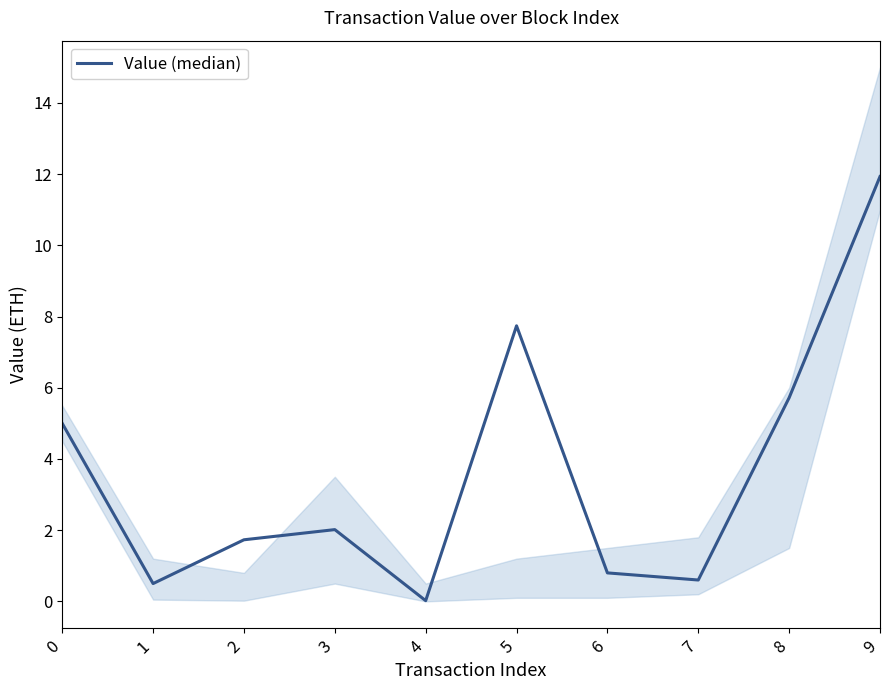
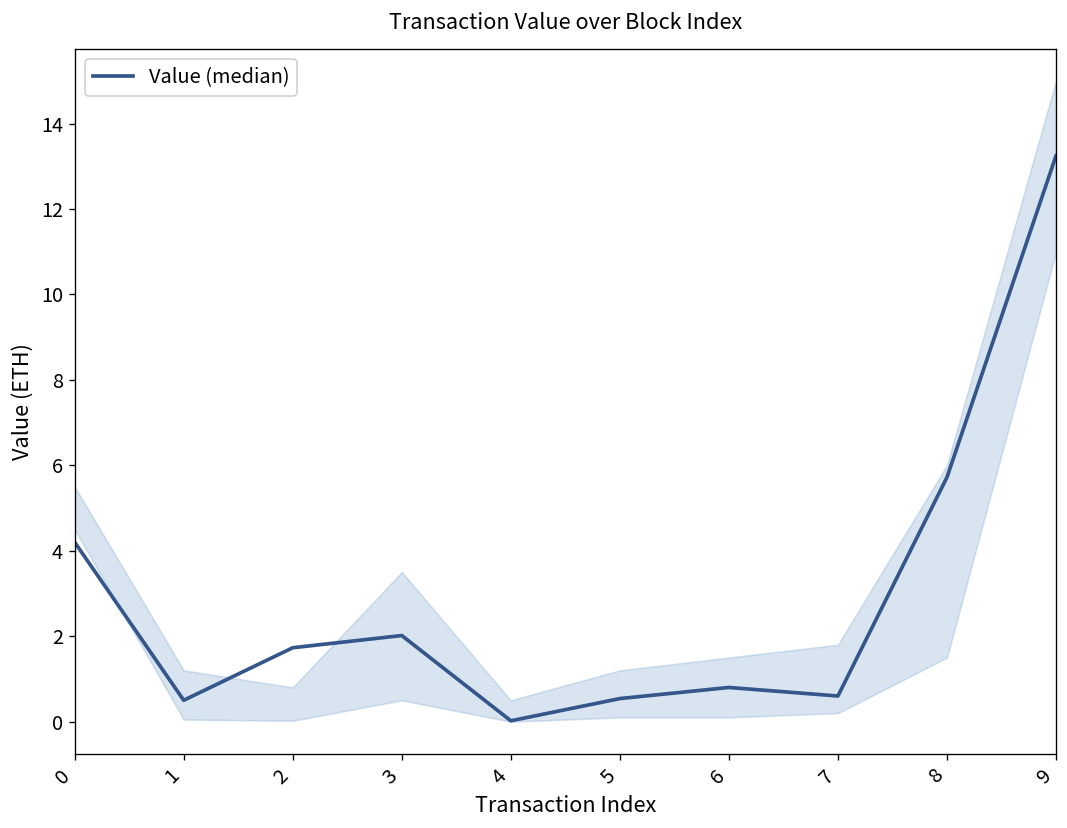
Value (median), 0: 5.0 -> 4.2
Value (median), 5: 7.7 -> 0.5
Value (median), 9: 11.9 -> 13.2
